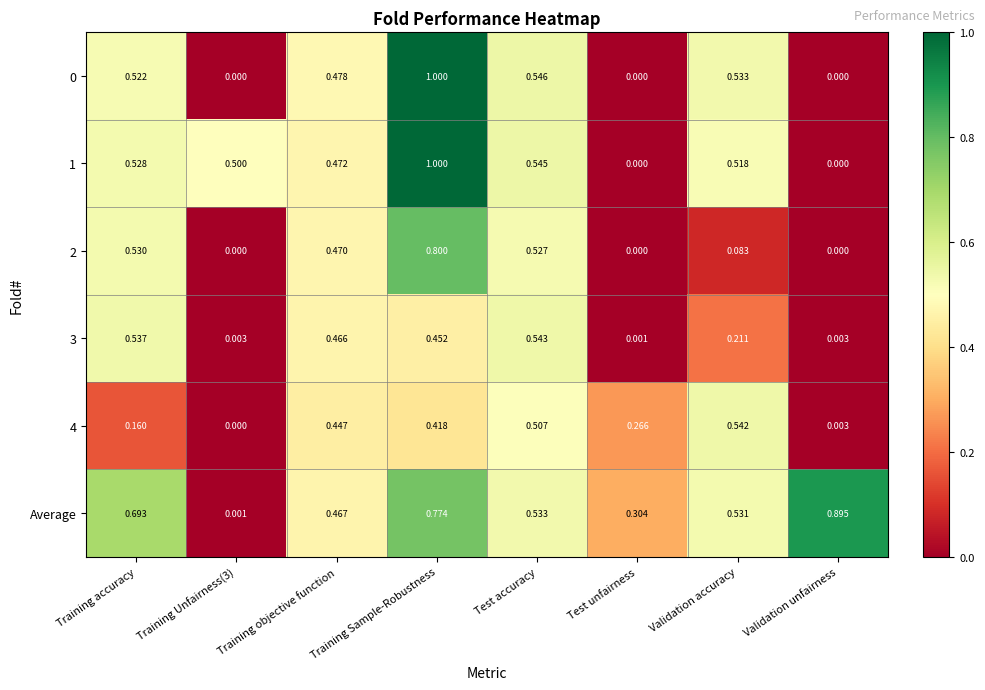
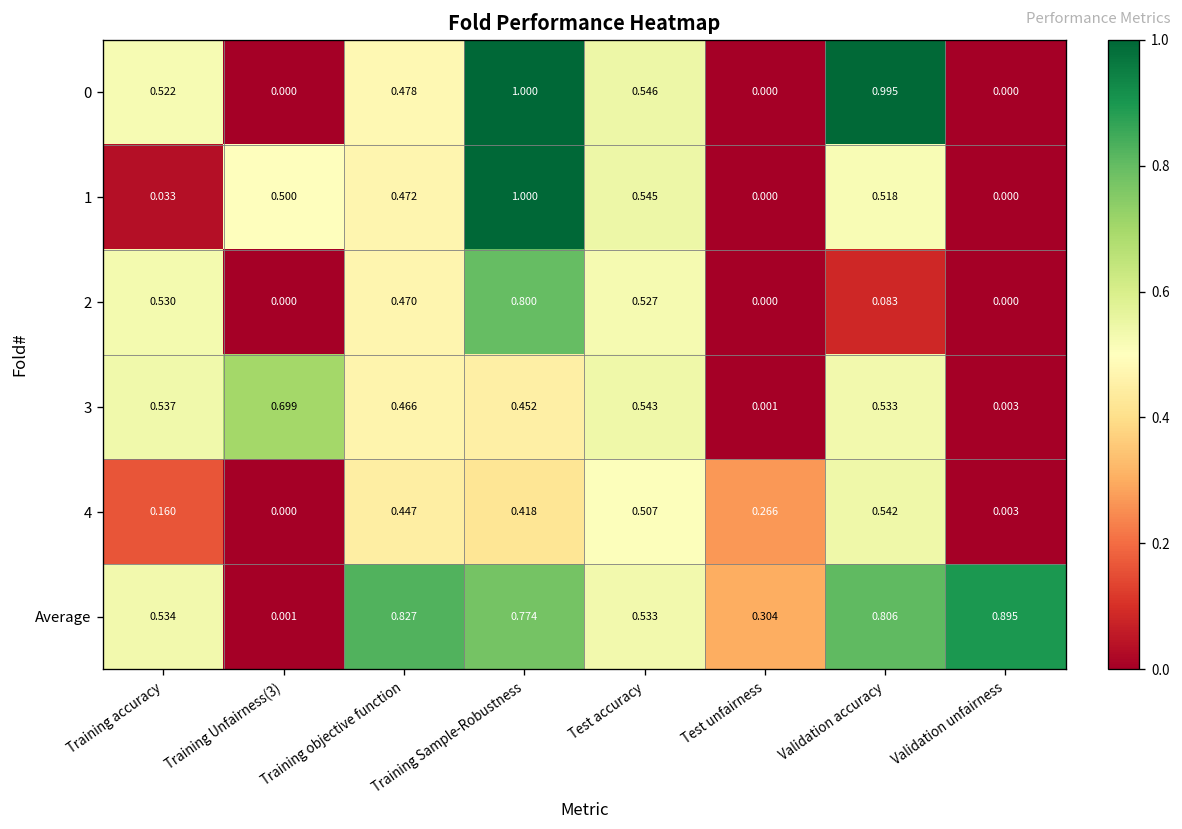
0, Validation accuracy: 0.533 -> 0.995
1, Training accuracy: 0.528 -> 0.033
3, Training Unfairness(3): 0.003 -> 0.699
3, Validation accuracy: 0.211 -> 0.533
Average, Training accuracy: 0.693 -> 0.534
Average, Training objective function: 0.467 -> 0.827
Average, Validation accuracy: 0.531 -> 0.806
